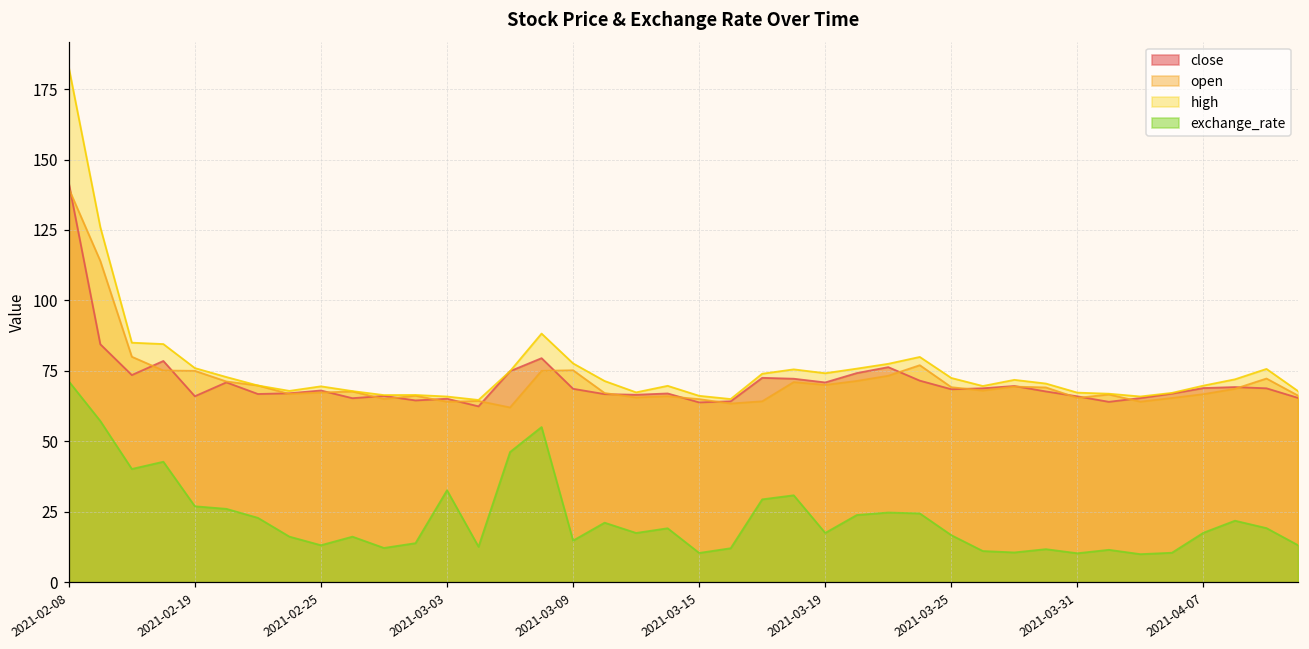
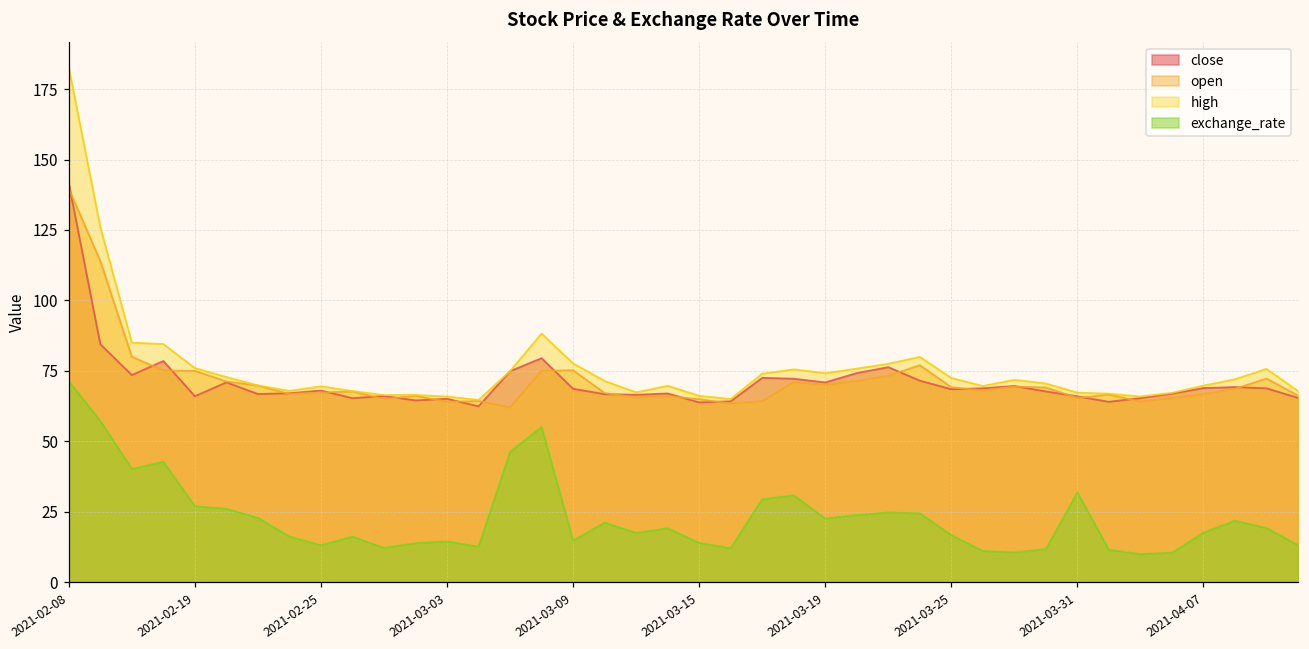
exchange_rate, 2021-03-03: 33 -> 14
exchange_rate, 2021-03-15: 10 -> 14
exchange_rate, 2021-03-19: 17 -> 23
exchange_rate, 2021-03-31: 10 -> 32
